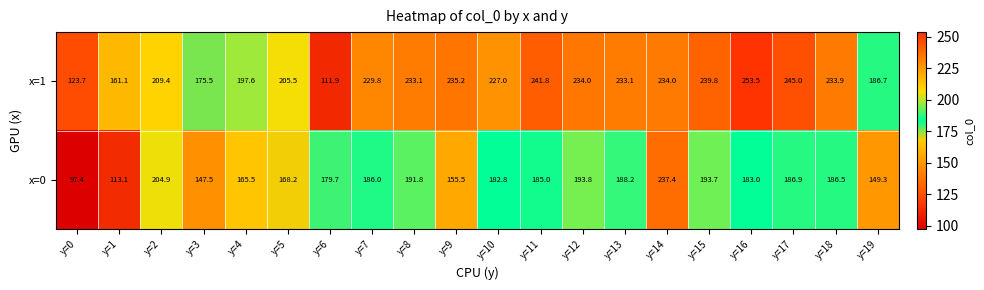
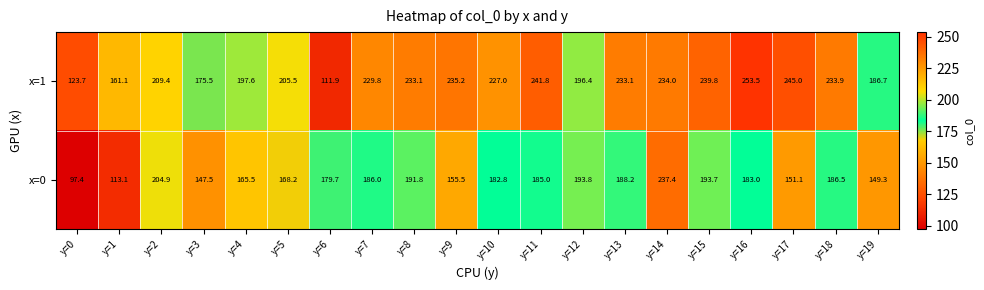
x=1, y=12: 234.0 -> 196.4
x=0, y=17: 186.9 -> 151.1
